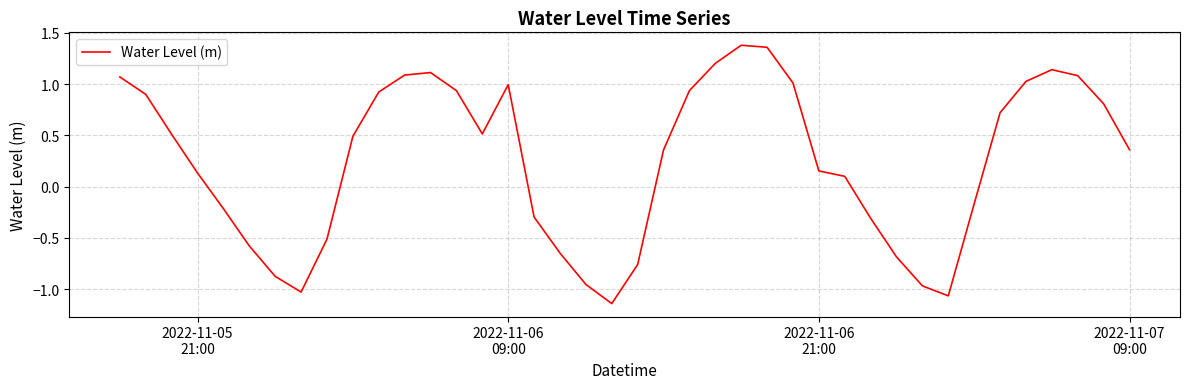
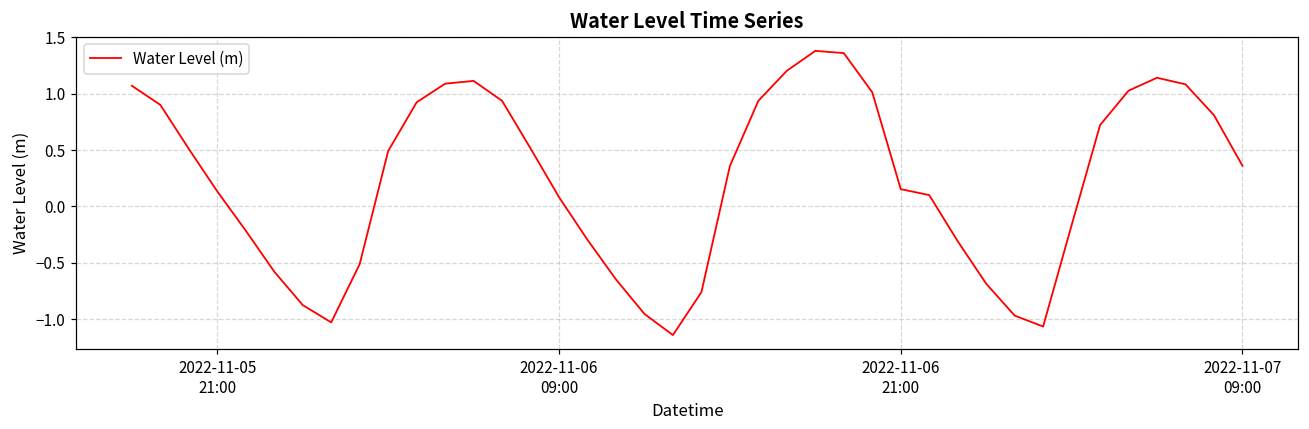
2022-11-06 09:00: 1.00 -> 0.08
